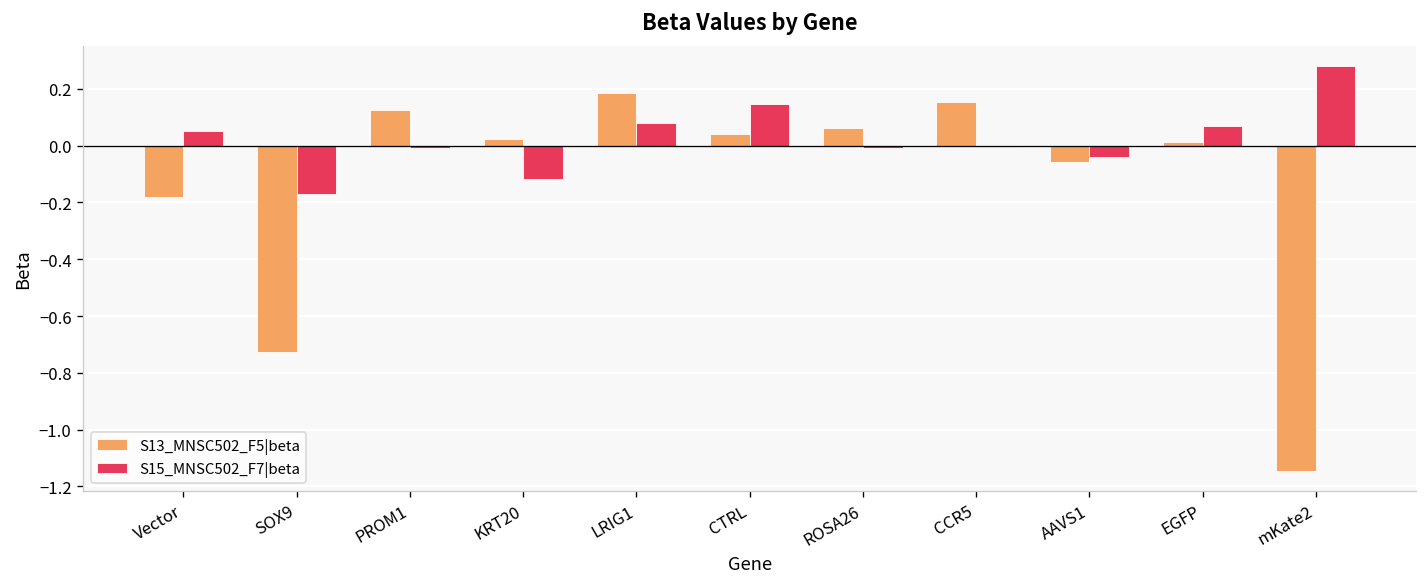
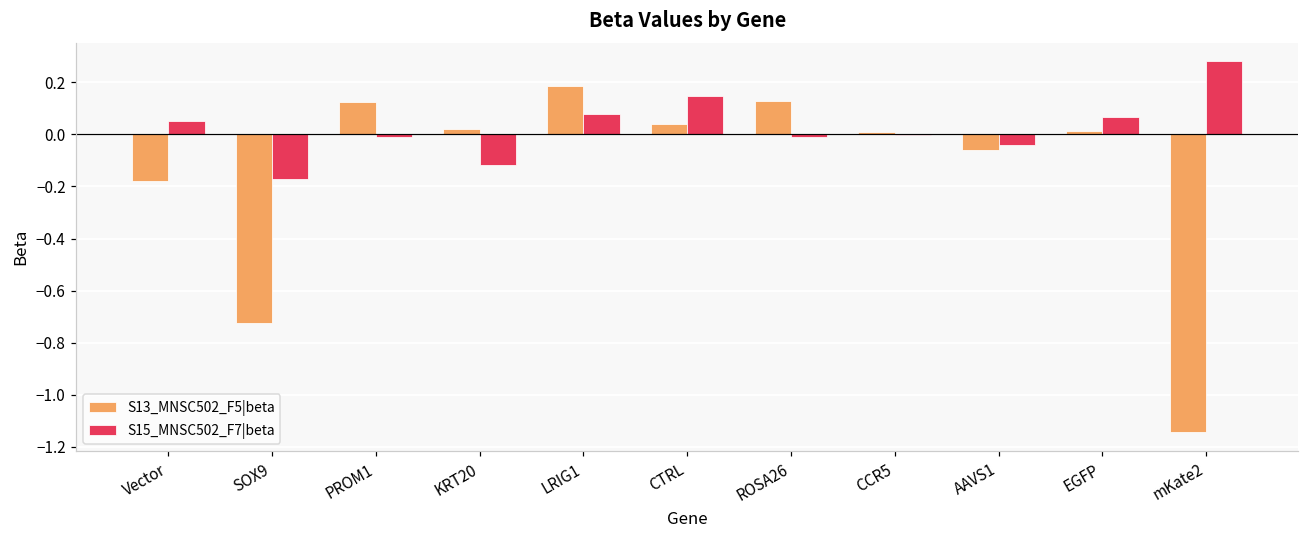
S13_MNSC502_F5|beta, ROSA26: 0.06 -> 0.13
S13_MNSC502_F5|beta, CCR5: 0.15 -> 0.01
